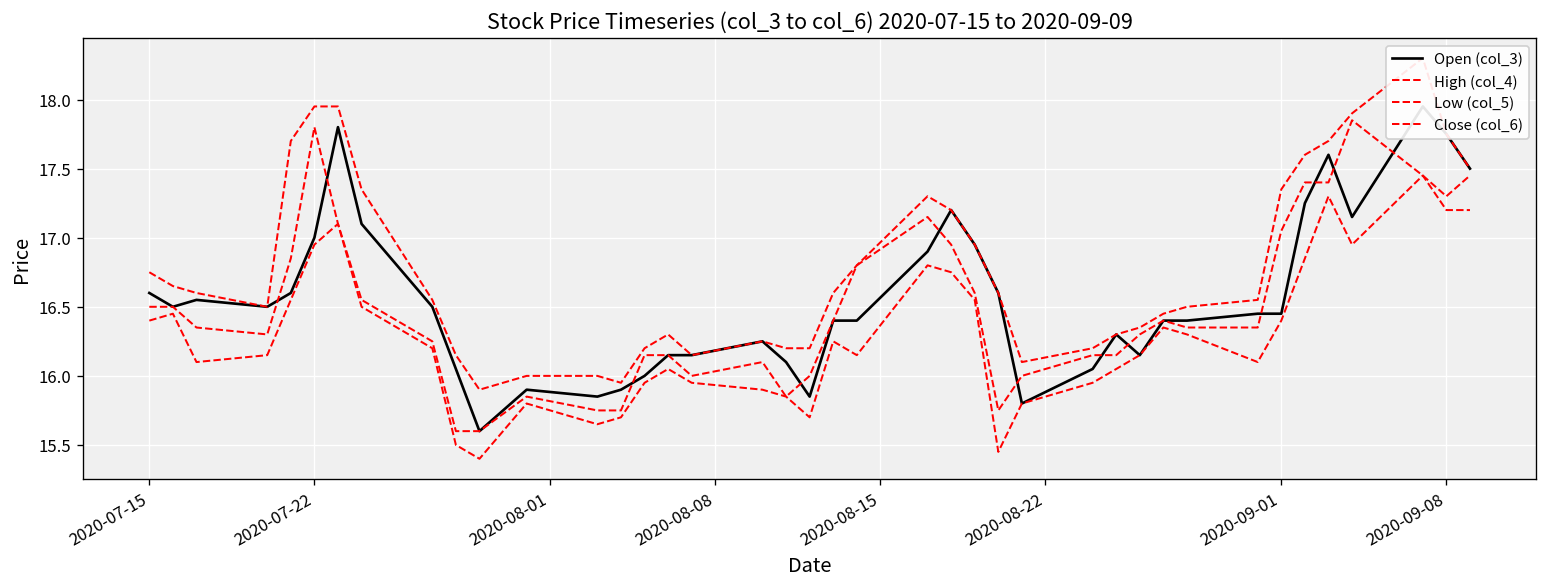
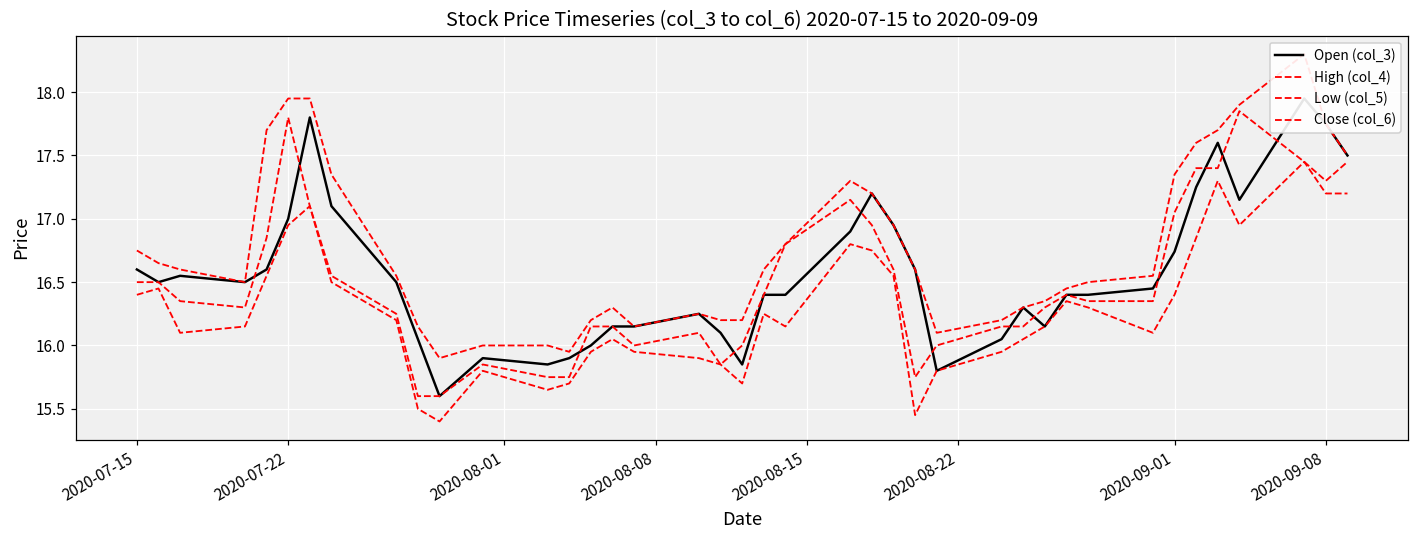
Open (col_3), 2020-09-01: 16.45 -> 16.74
